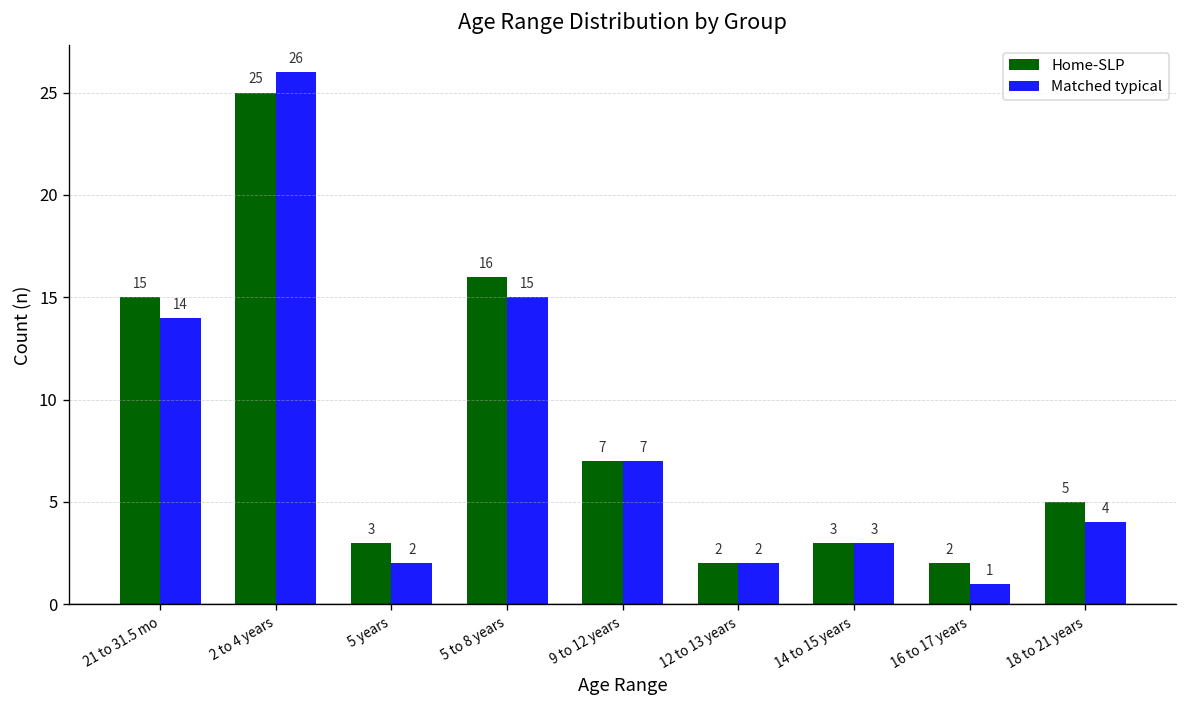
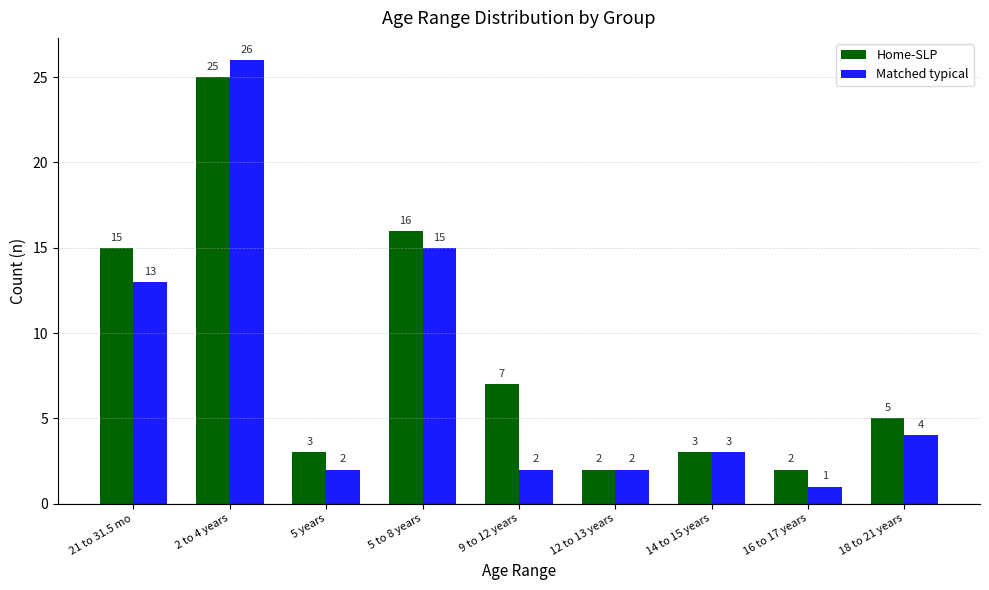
Matched typical, 21 to 31.5 mo: 14 -> 13
Matched typical, 9 to 12 years: 7 -> 2
